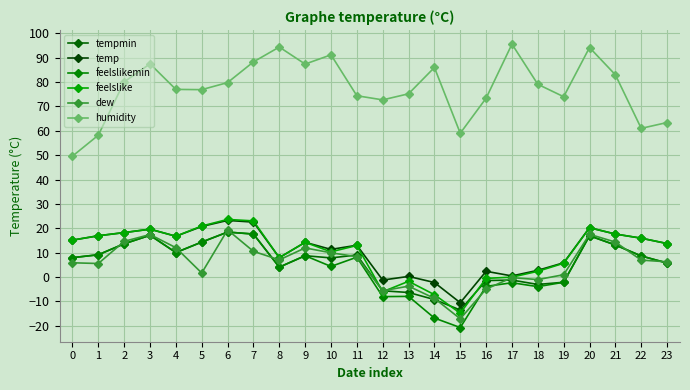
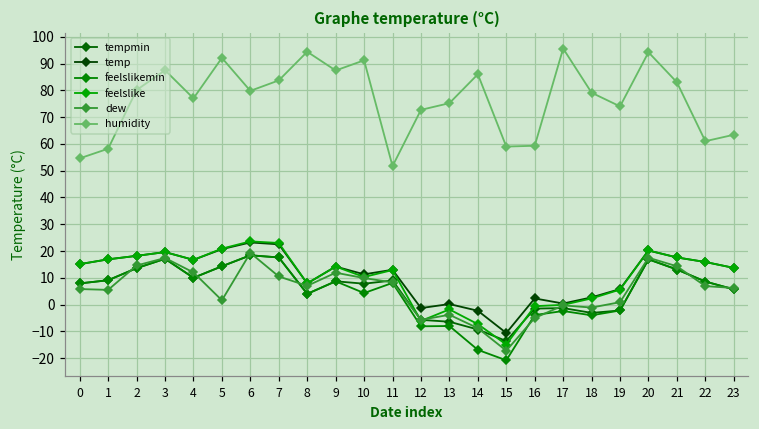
humidity, 0: 50 -> 55
humidity, 5: 77 -> 92
humidity, 7: 88 -> 84
humidity, 11: 74 -> 52
humidity, 16: 73 -> 59
